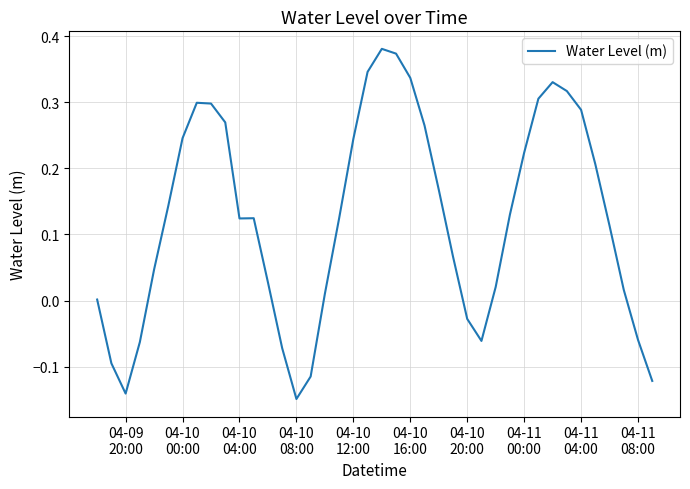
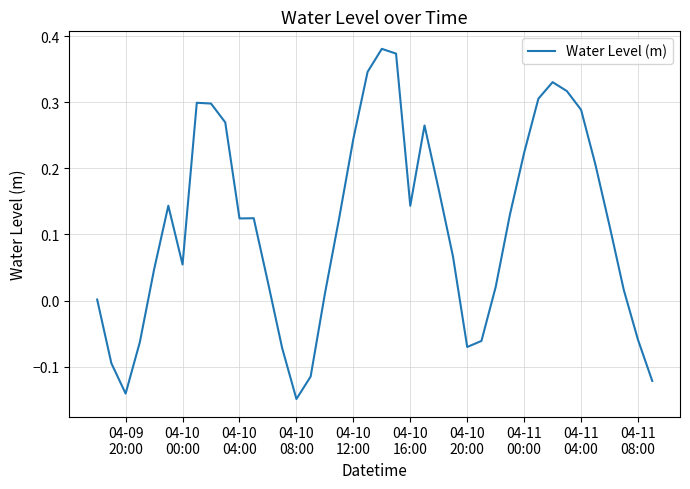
04-10 00:00: 0.25 -> 0.05
04-10 16:00: 0.34 -> 0.14
04-10 20:00: -0.03 -> -0.07
